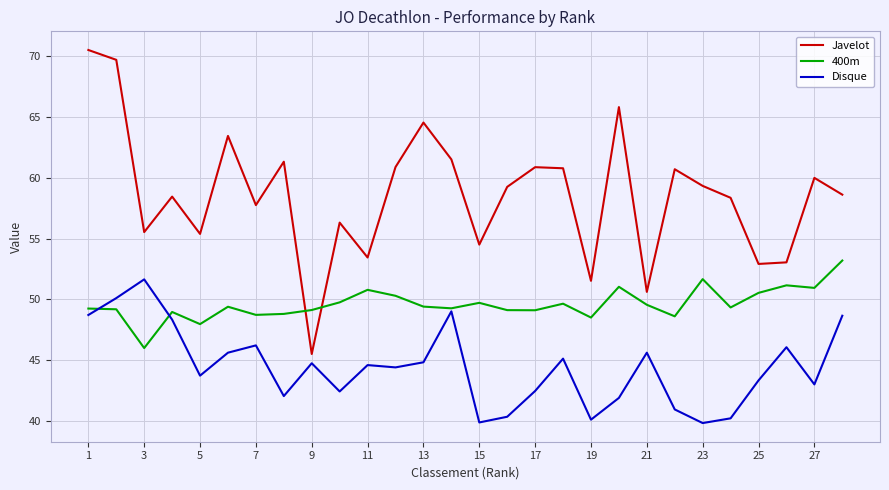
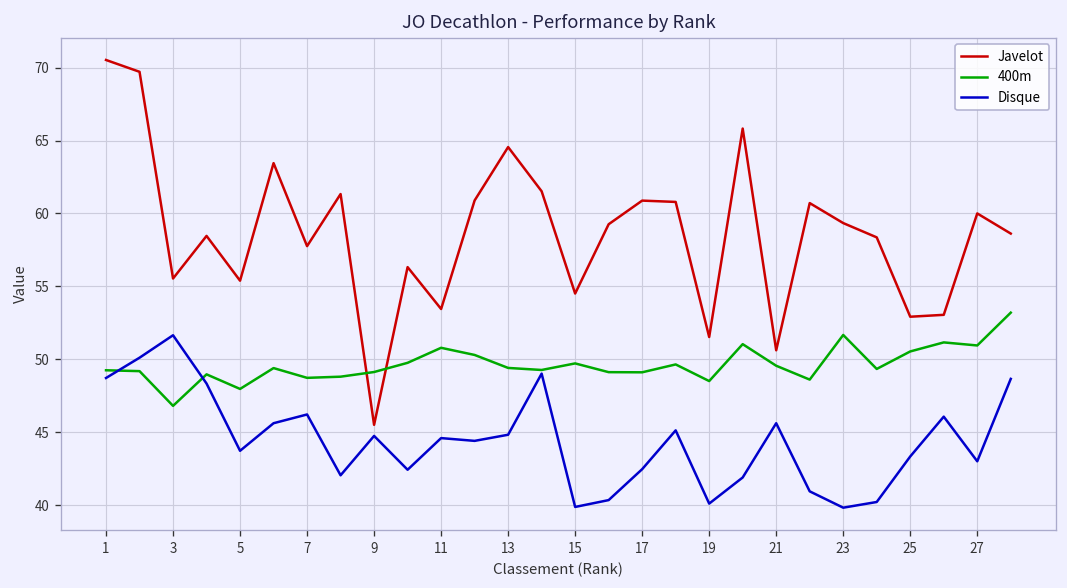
400m, 3: 46.0 -> 46.8
